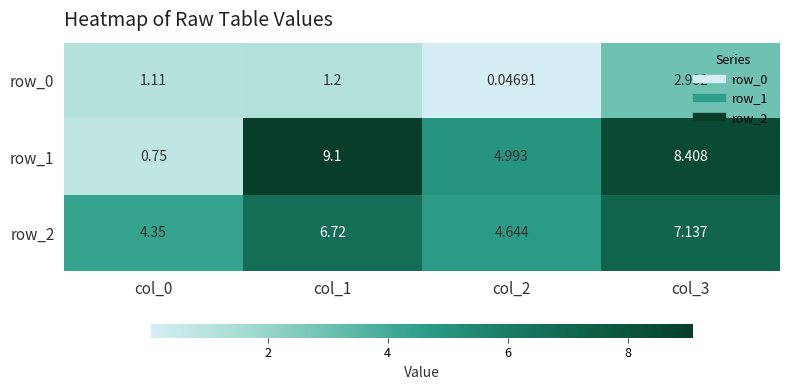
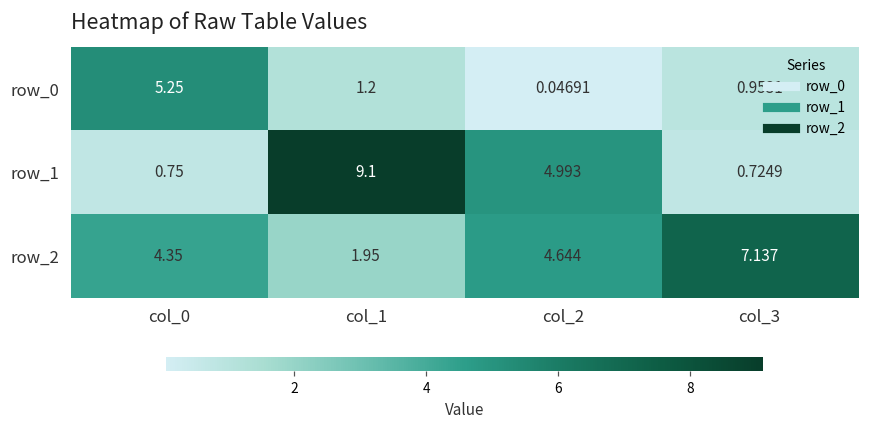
row_0, col_0: 1.11 -> 5.25
row_0, col_3: 2.982 -> 0.9531
row_1, col_3: 8.408 -> 0.7249
row_2, col_1: 6.72 -> 1.95
